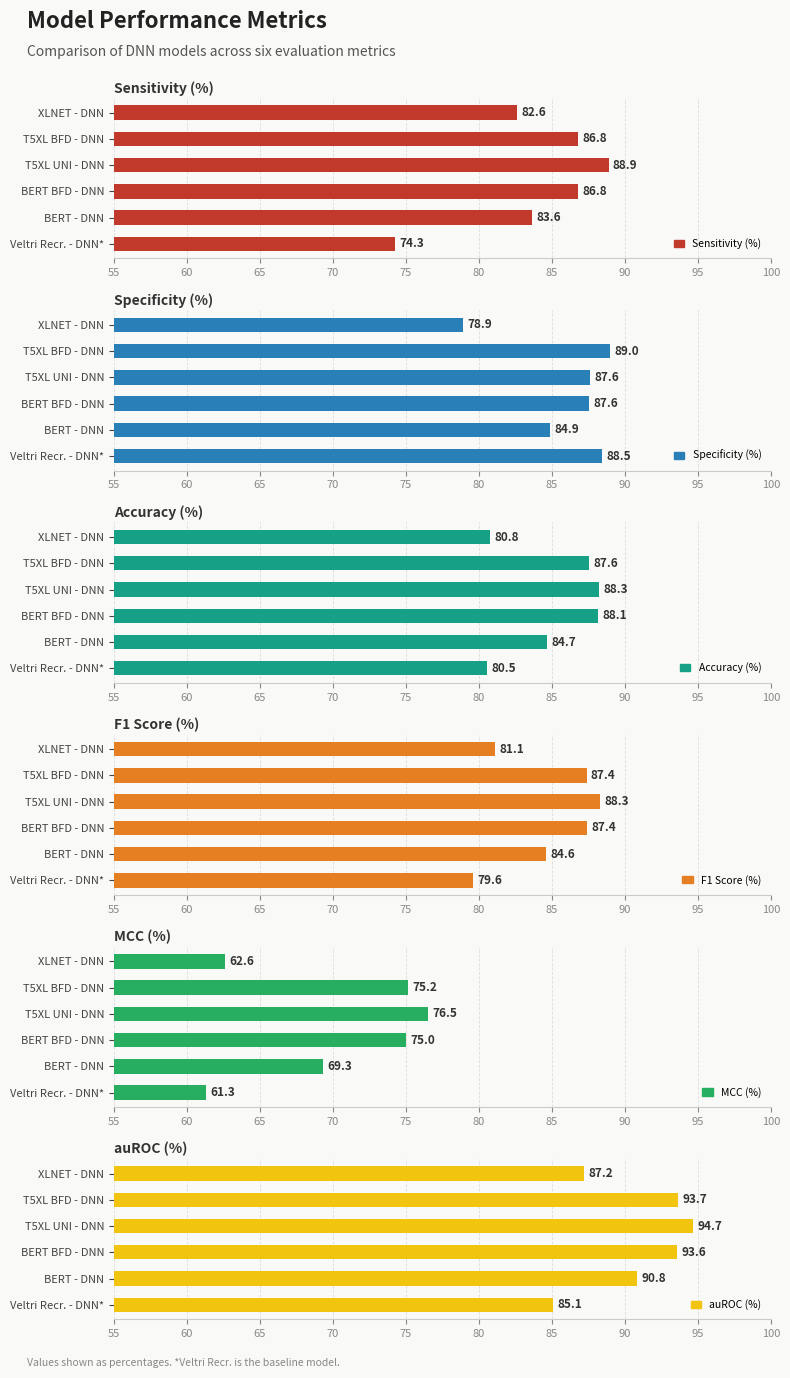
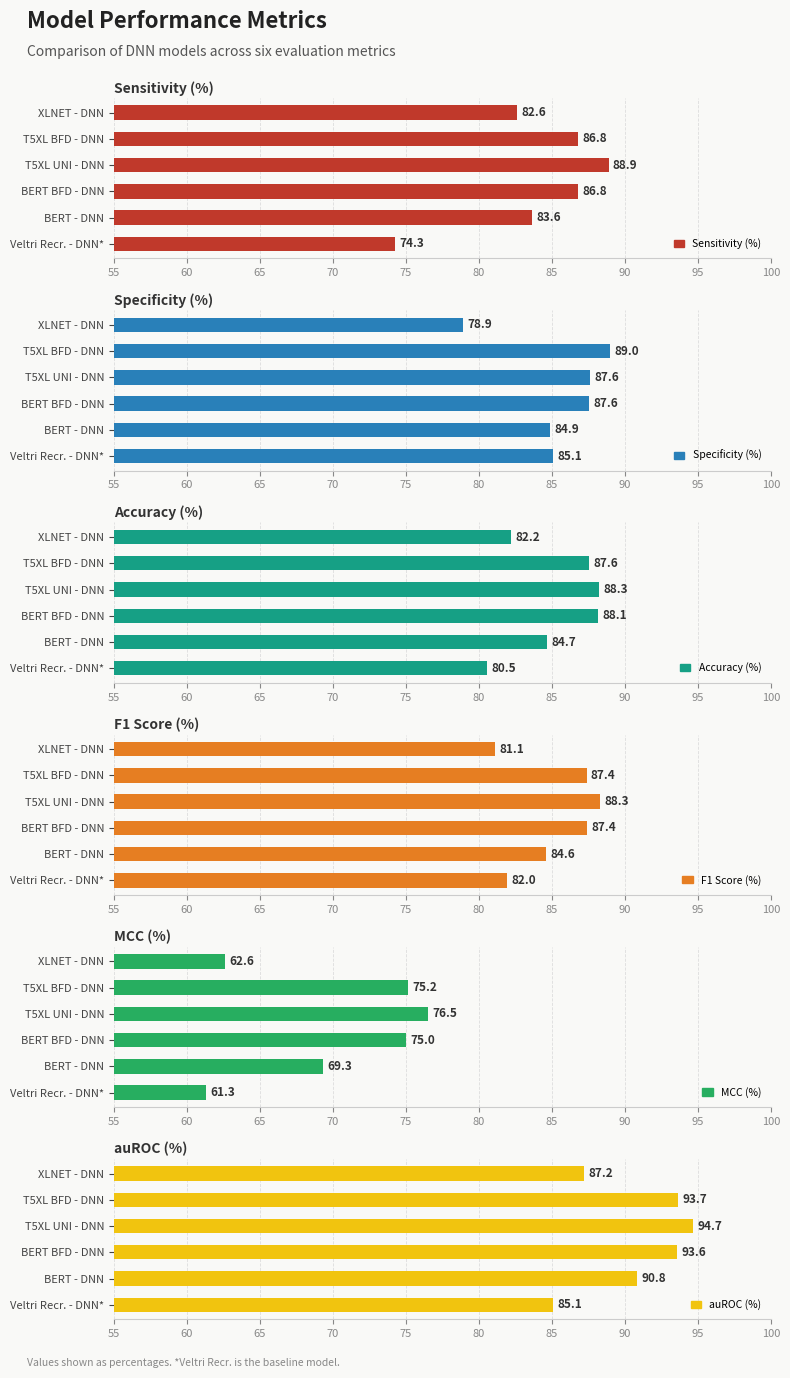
Specificity (%), Veltri Recr. - DNN*: 88.5 -> 85.1
Accuracy (%), XLNET - DNN: 80.8 -> 82.2
F1 Score (%), Veltri Recr. - DNN*: 79.6 -> 82.0
